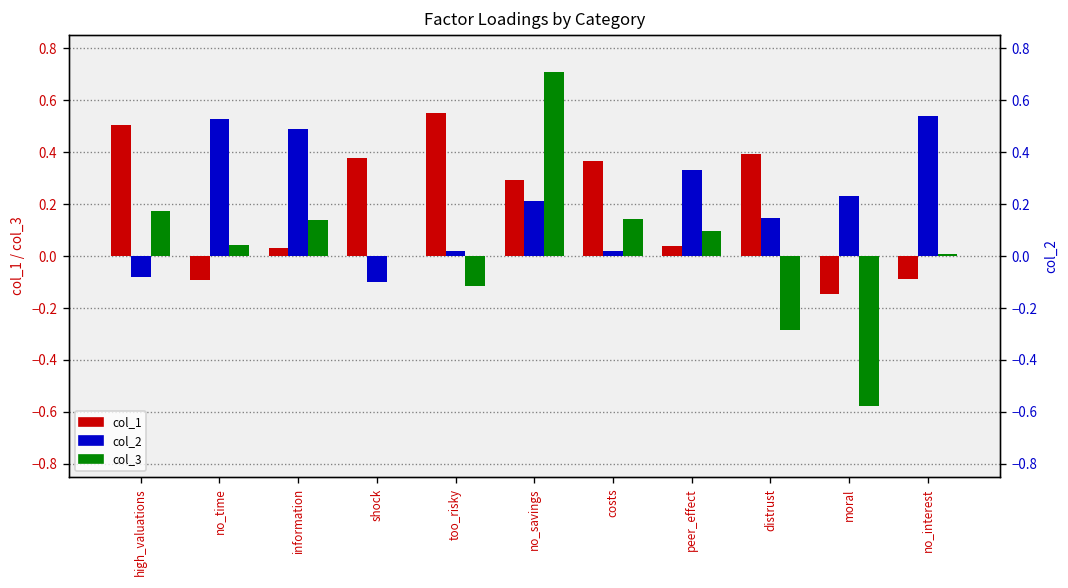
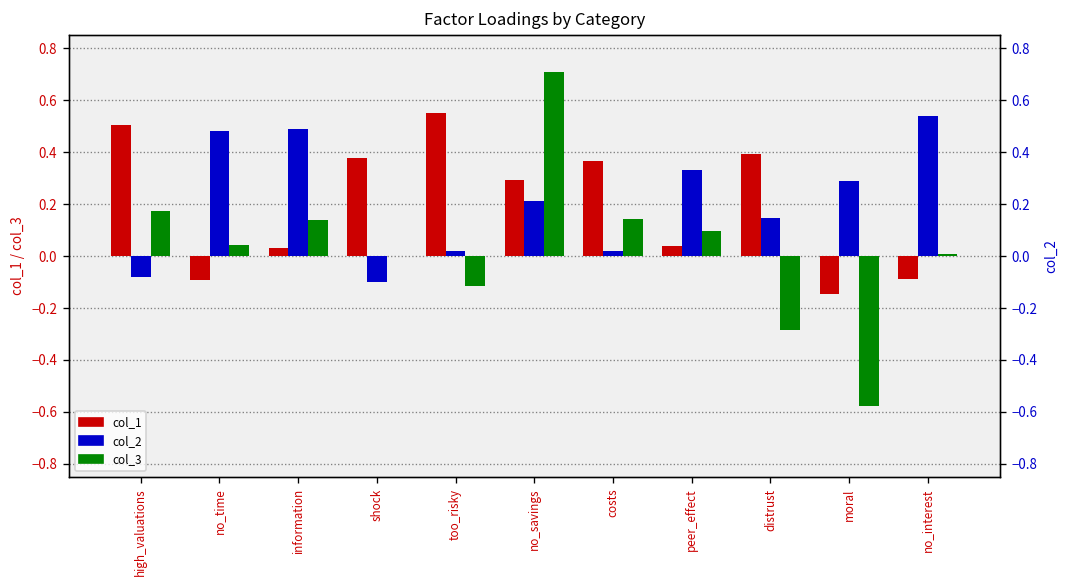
col_2, no_time: 0.53 -> 0.48
col_2, moral: 0.23 -> 0.29
